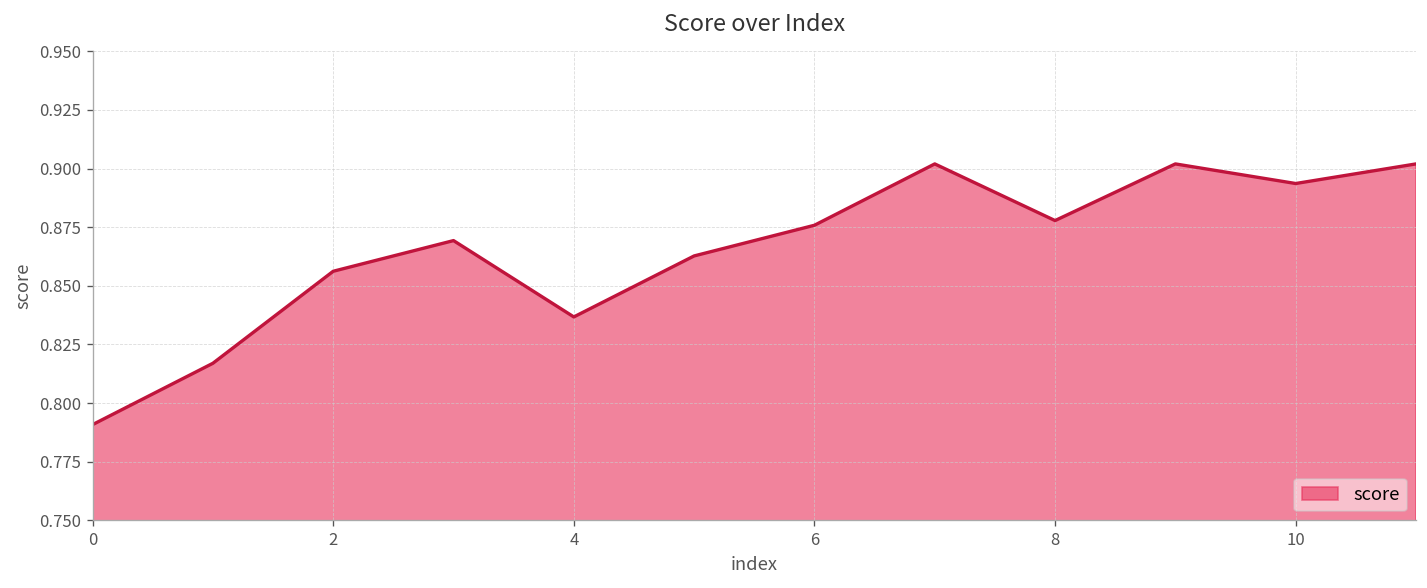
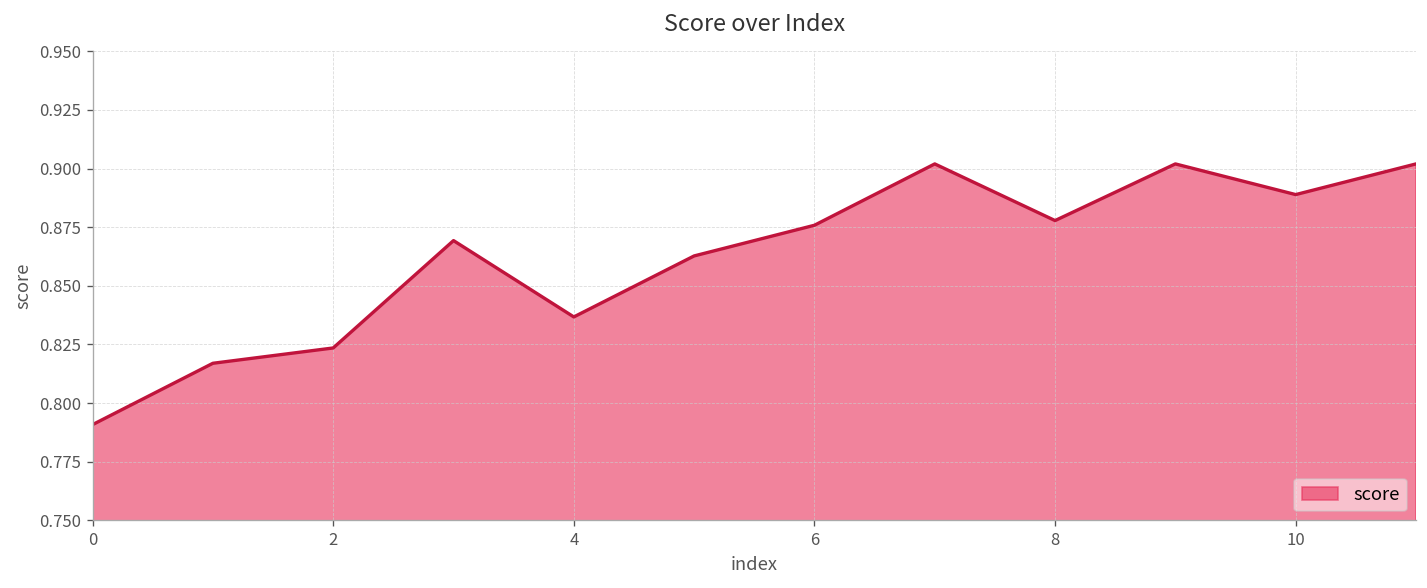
2: 0.856 -> 0.824
10: 0.894 -> 0.889
